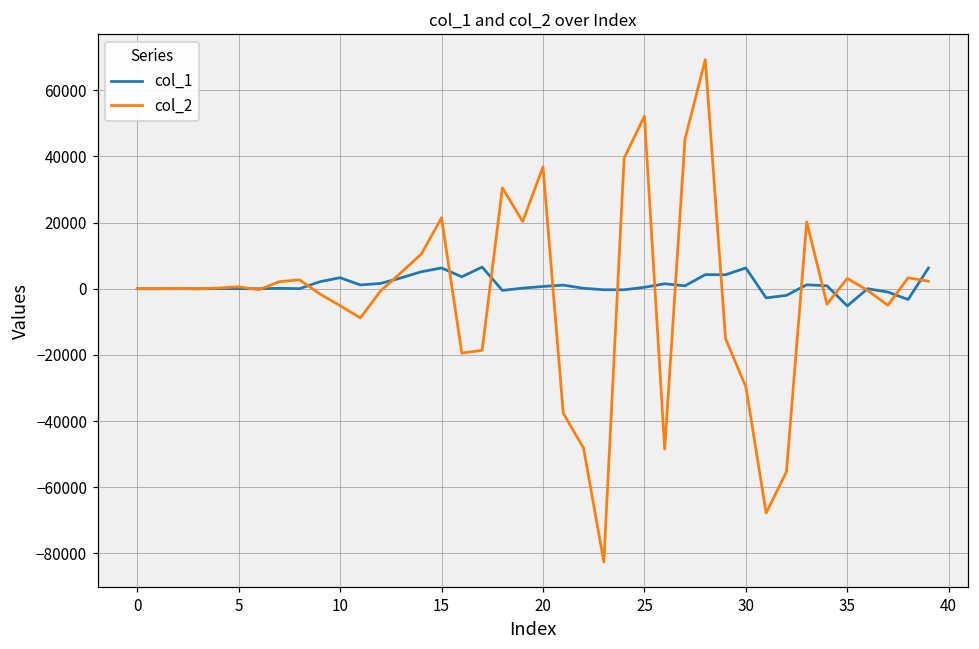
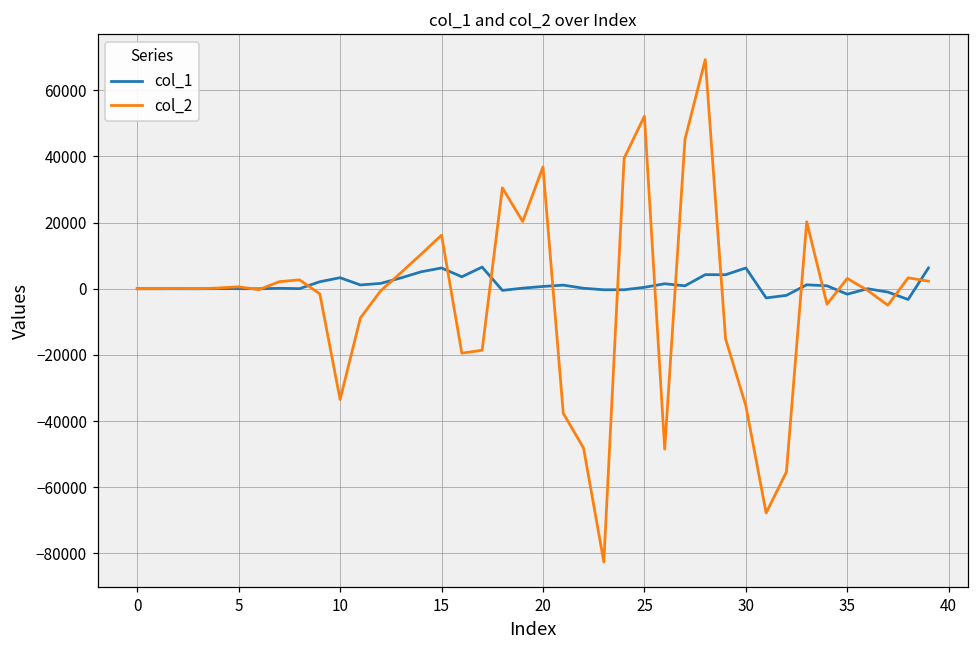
col_2, 10: -5000 -> -33000
col_2, 15: 21000 -> 16000
col_2, 30: -30000 -> -35000
col_1, 35: -5000 -> -2000
